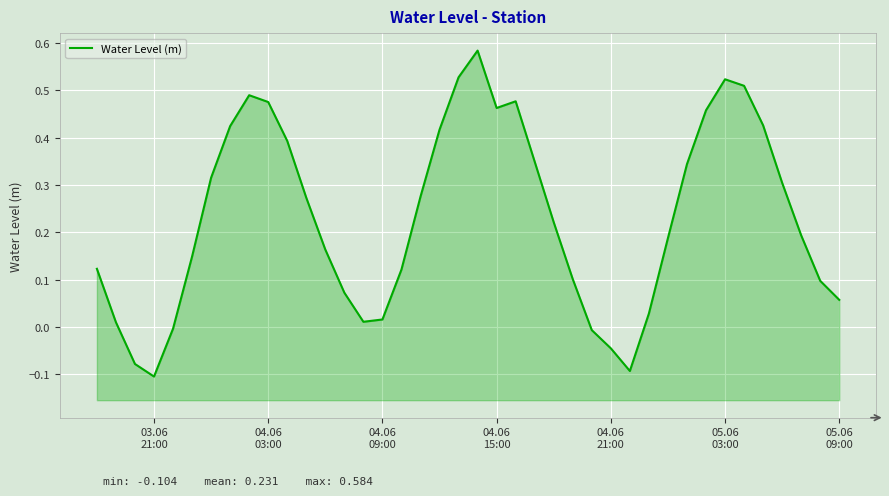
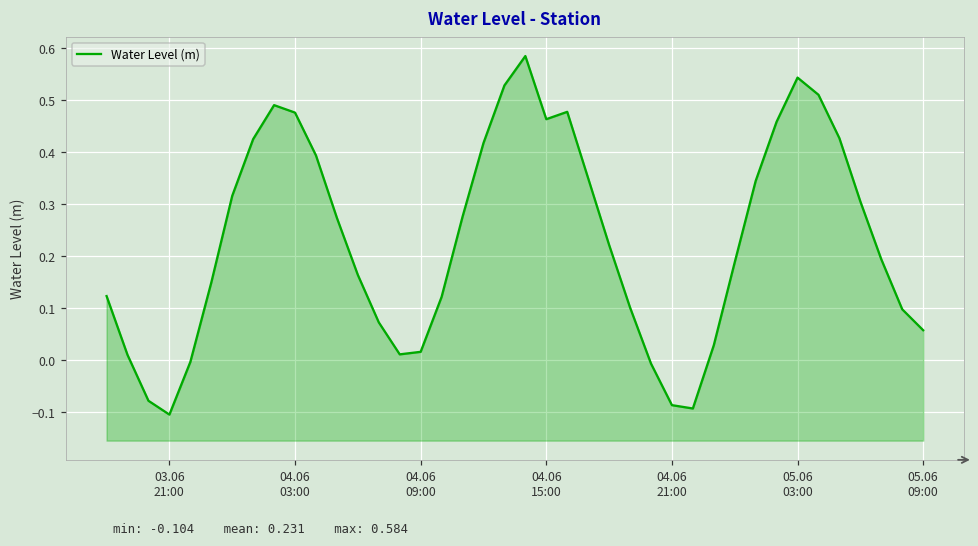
04.06 21:00: -0.04 -> -0.09
05.06 03:00: 0.52 -> 0.54
